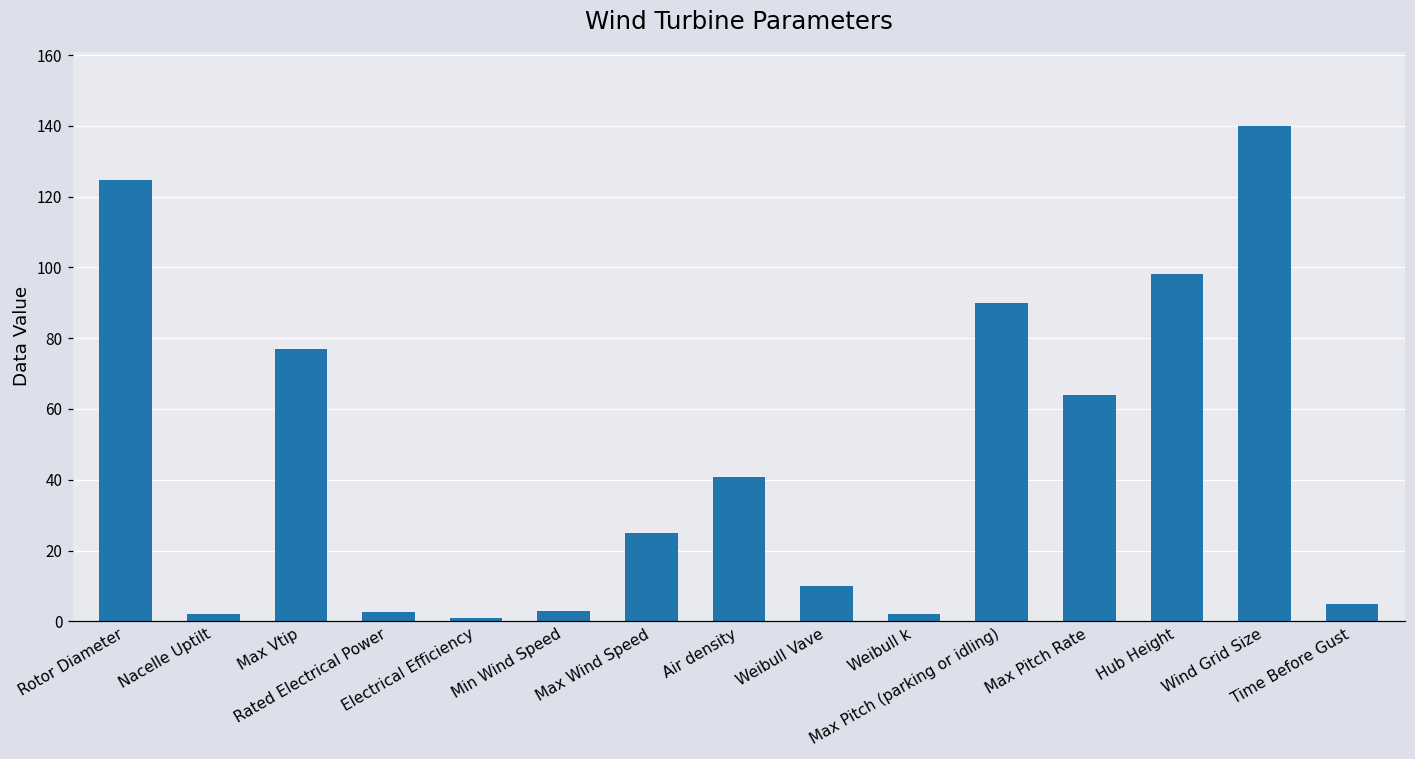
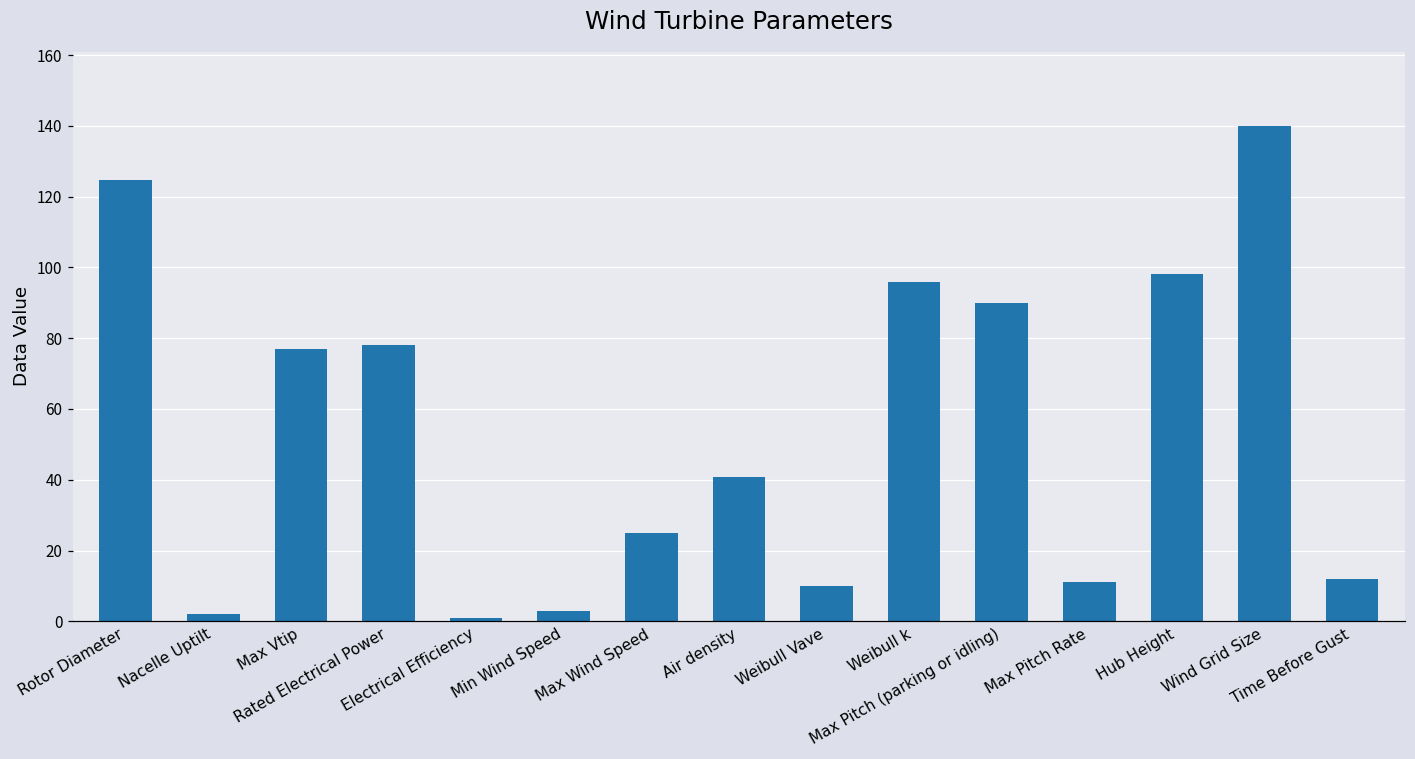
Rated Electrical Power: 3 -> 78
Weibull k: 2 -> 96
Max Pitch Rate: 64 -> 11
Time Before Gust: 5 -> 12
